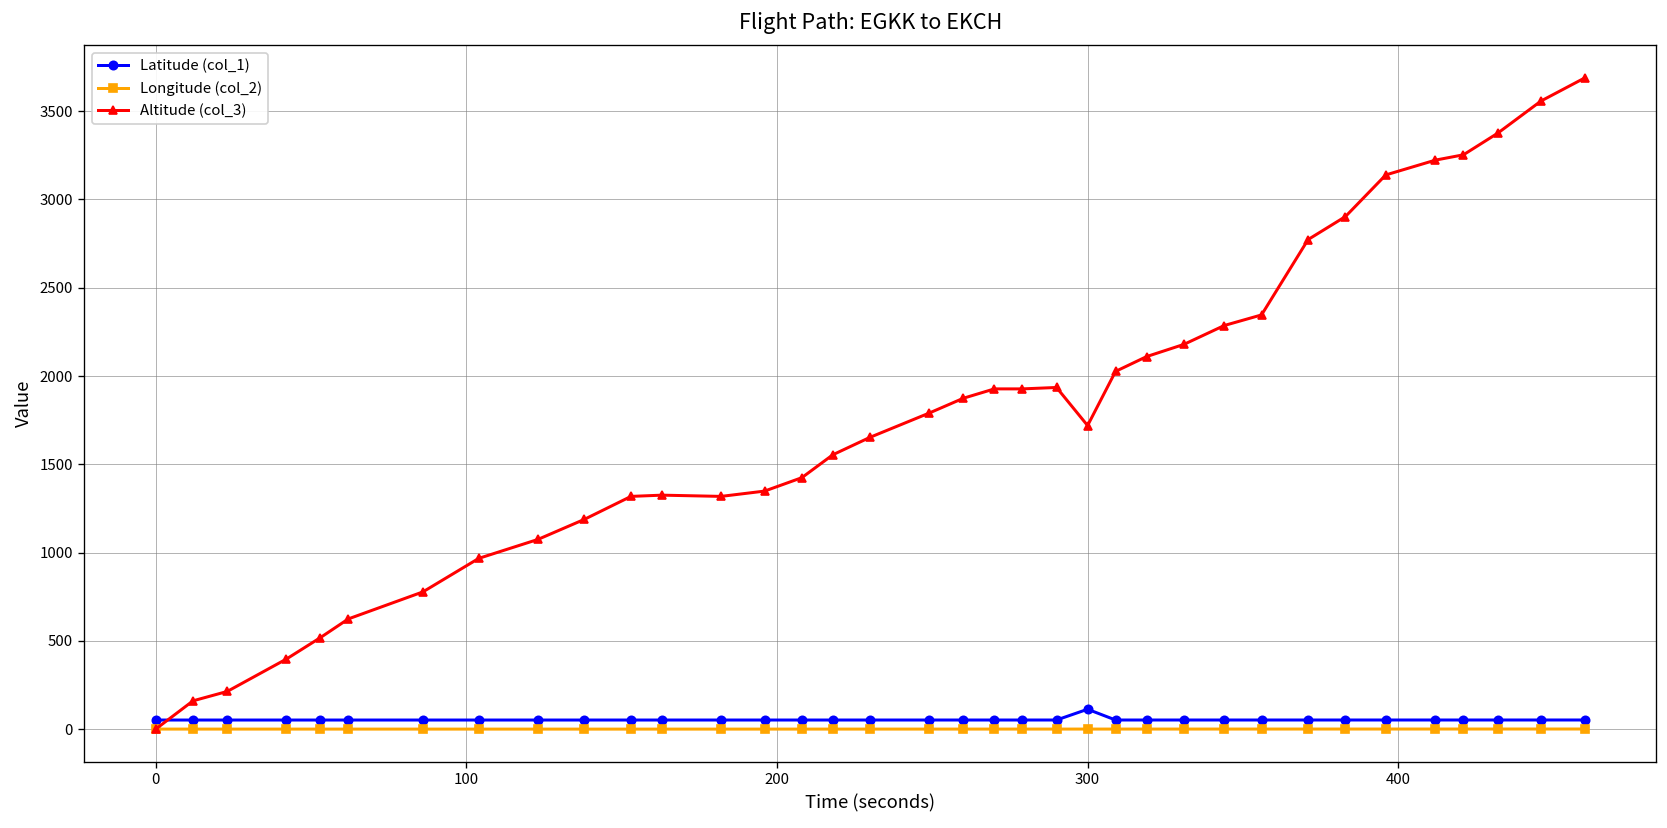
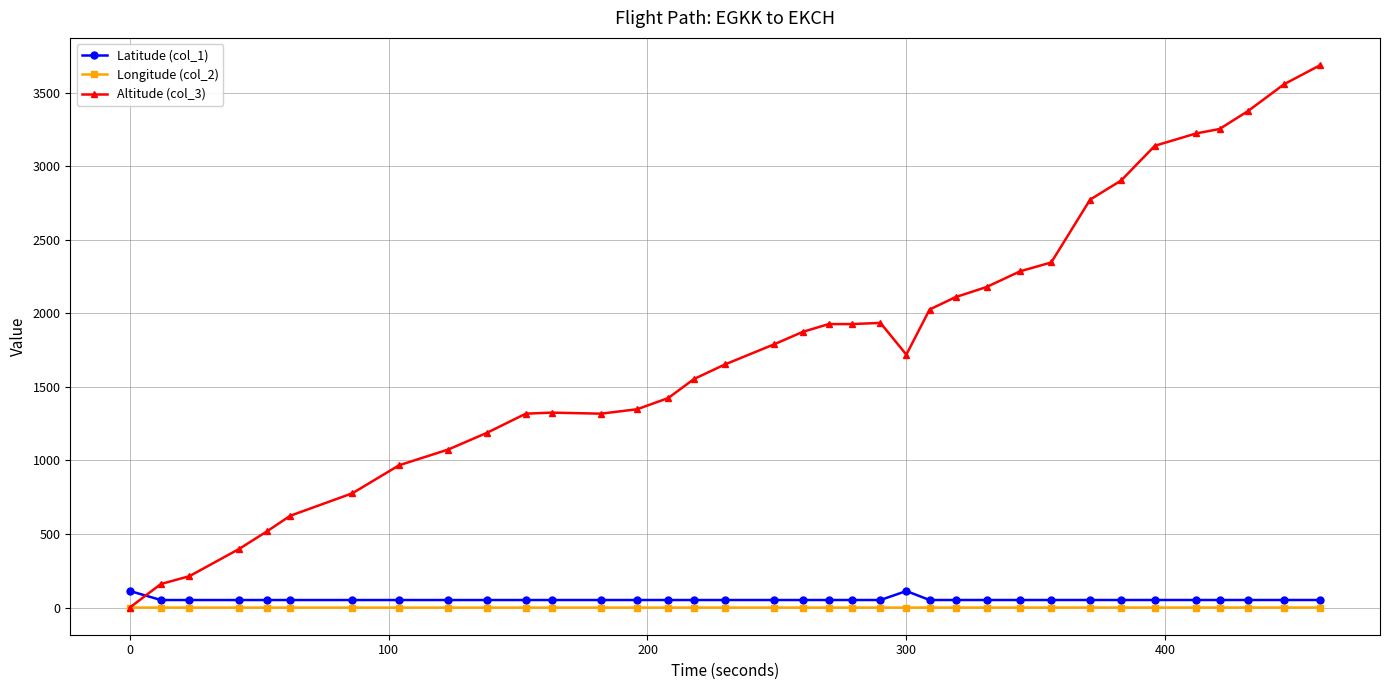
Latitude (col_1), 0: 50 -> 110
